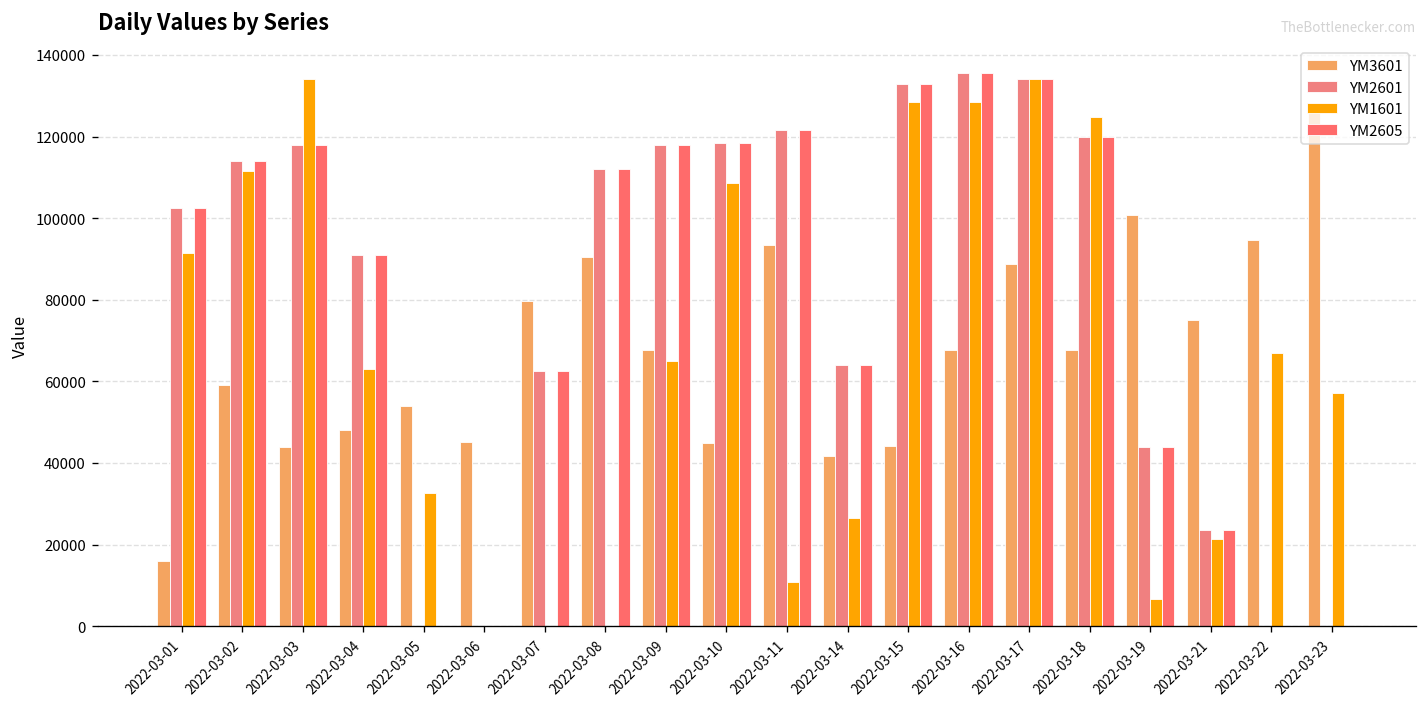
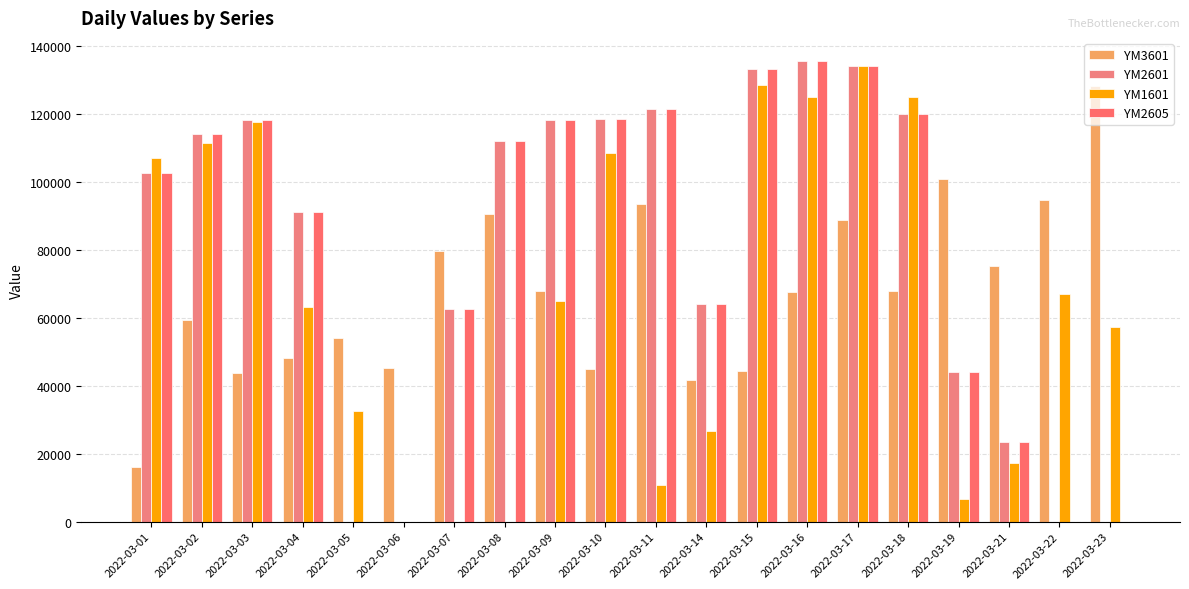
YM1601, 2022-03-01: 92000 -> 107000
YM1601, 2022-03-03: 134000 -> 118000
YM1601, 2022-03-16: 128000 -> 125000
YM1601, 2022-03-21: 21000 -> 17000
